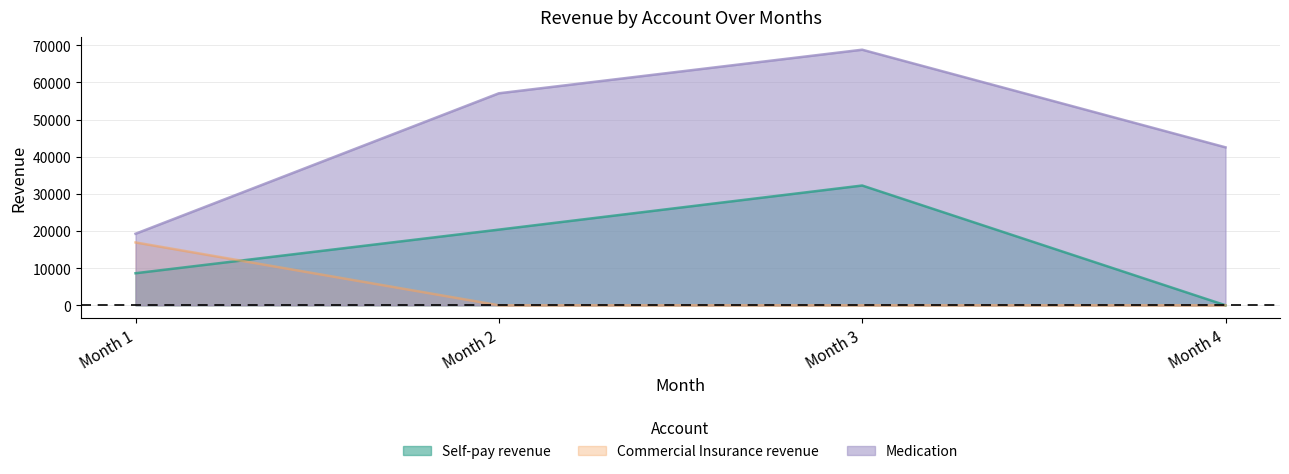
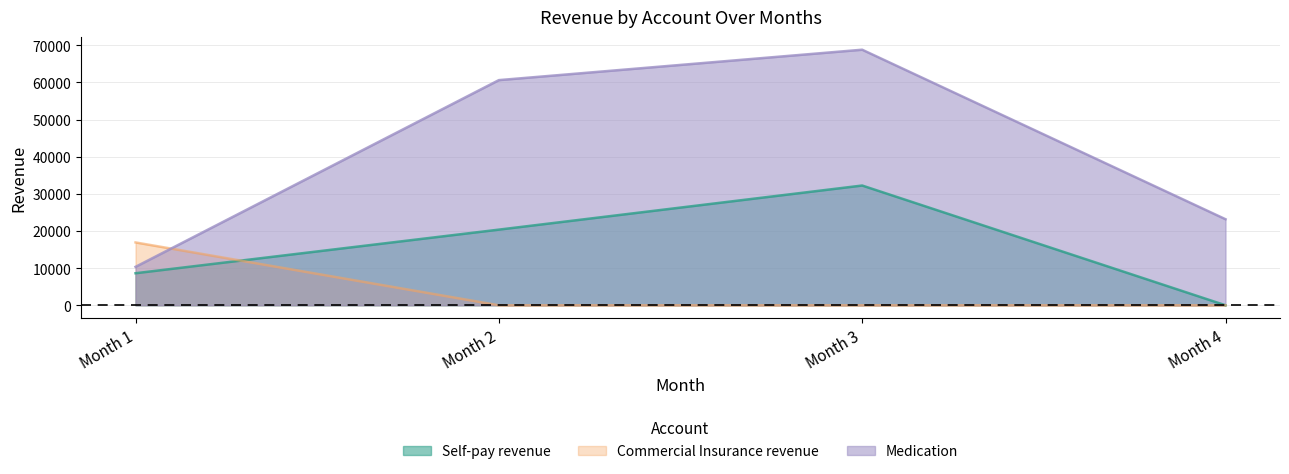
Medication, Month 1: 19000 -> 10000
Medication, Month 2: 57000 -> 61000
Medication, Month 4: 43000 -> 23000
